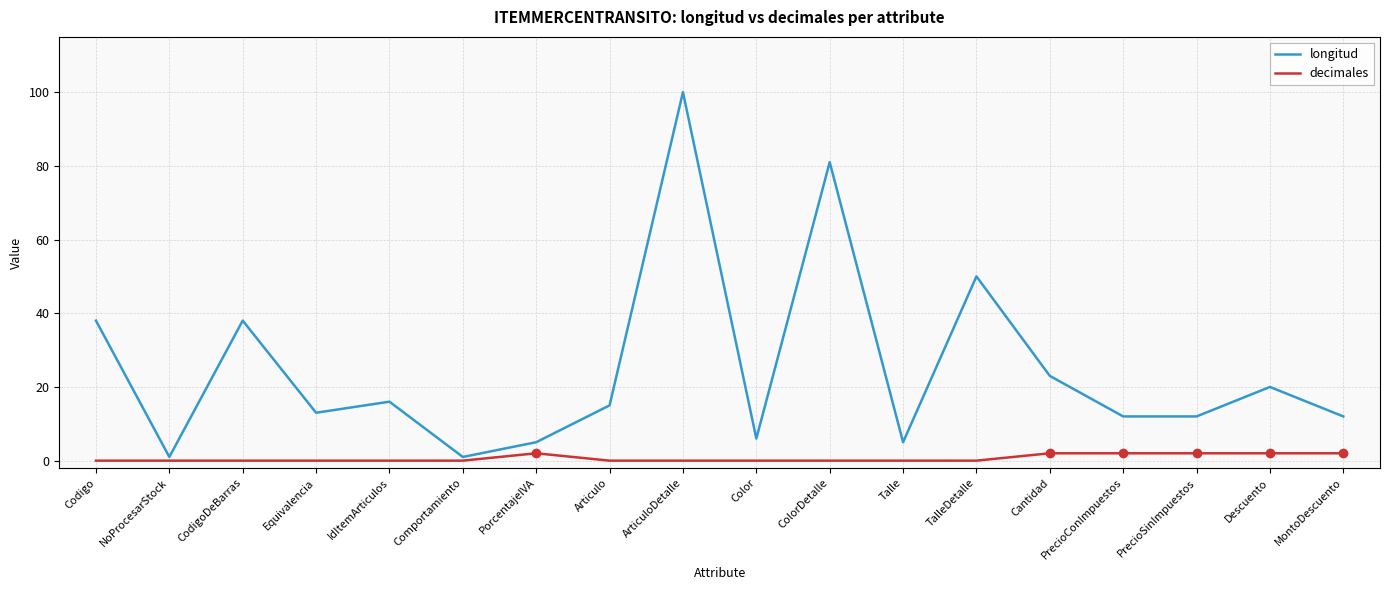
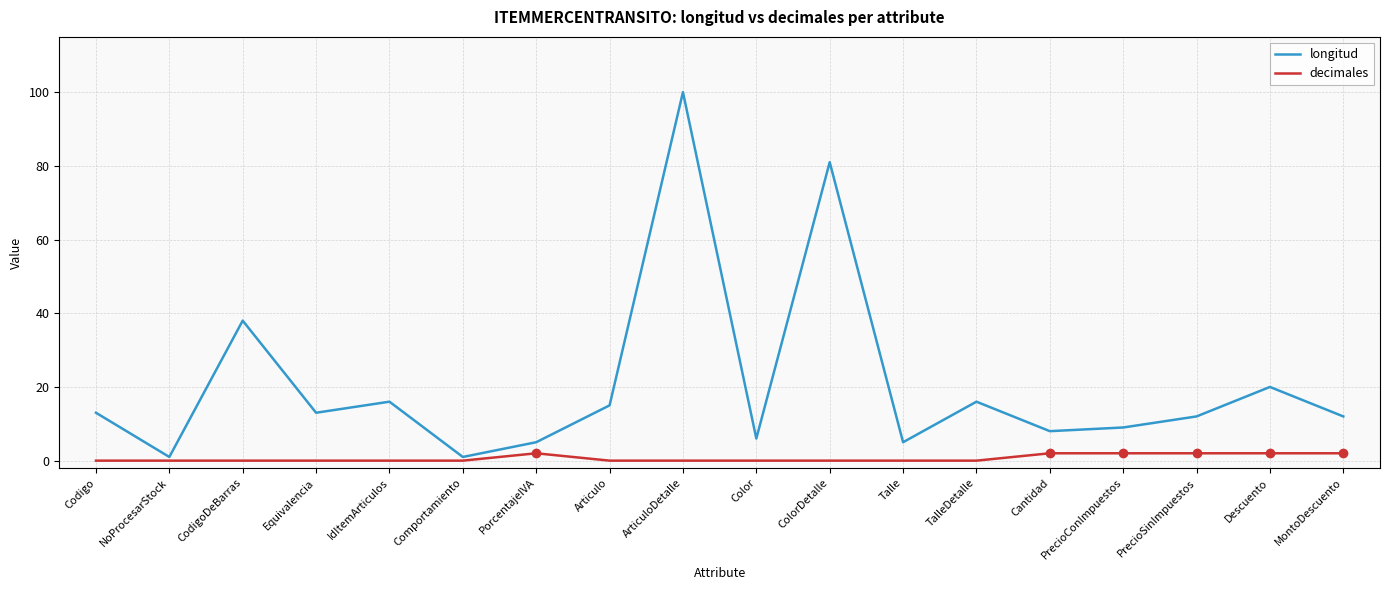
longitud, Codigo: 38 -> 13
longitud, TalleDetalle: 50 -> 16
longitud, Cantidad: 23 -> 8
longitud, PrecioConImpuestos: 12 -> 9
